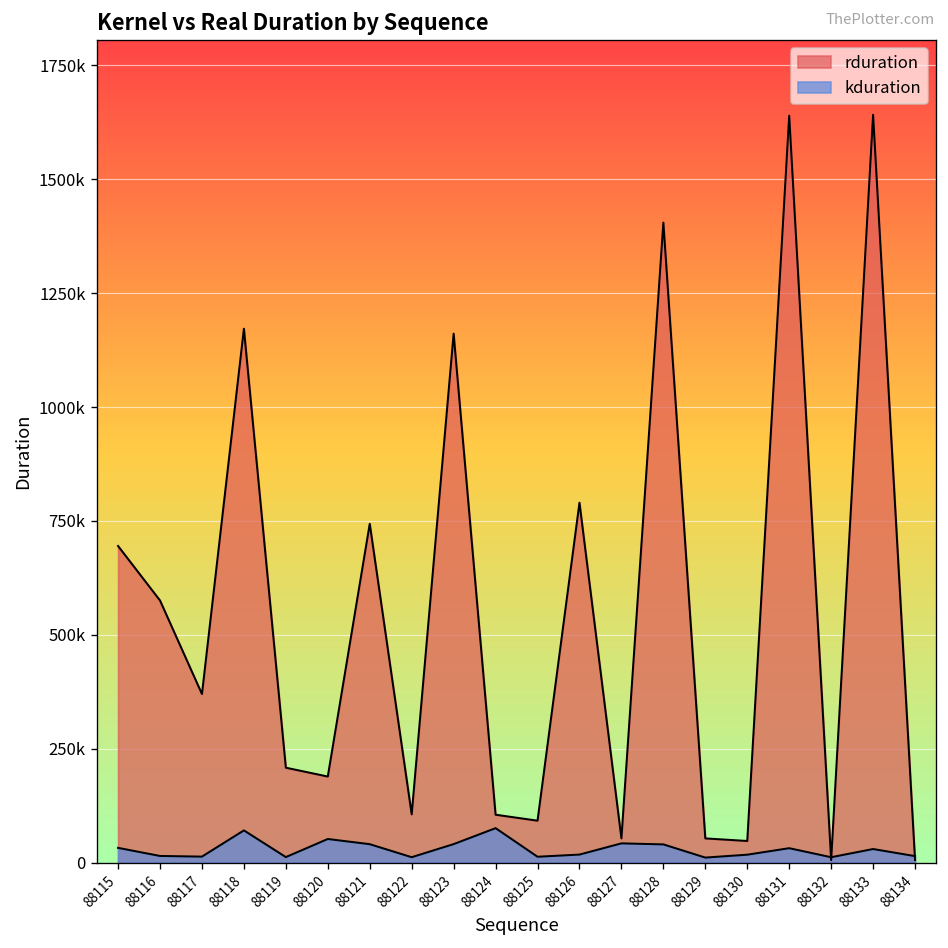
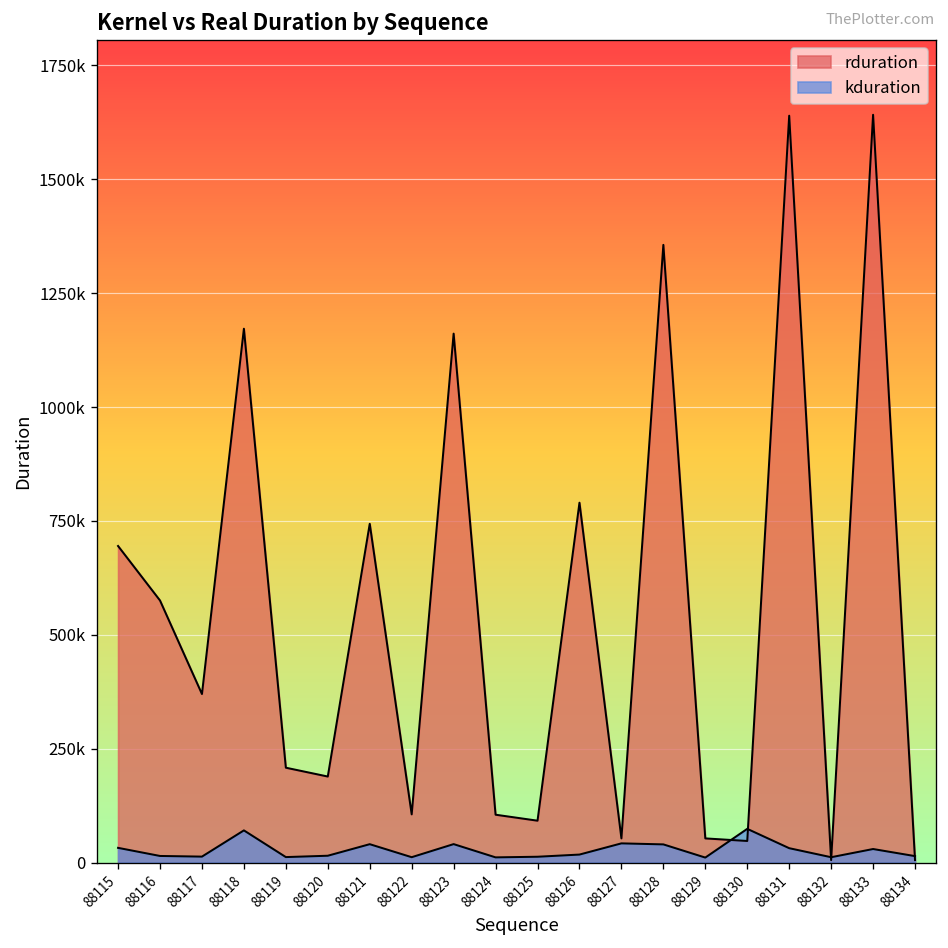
kduration, 88120: 50000 -> 20000
kduration, 88124: 80000 -> 10000
rduration, 88128: 1400000 -> 1360000
kduration, 88130: 20000 -> 70000
